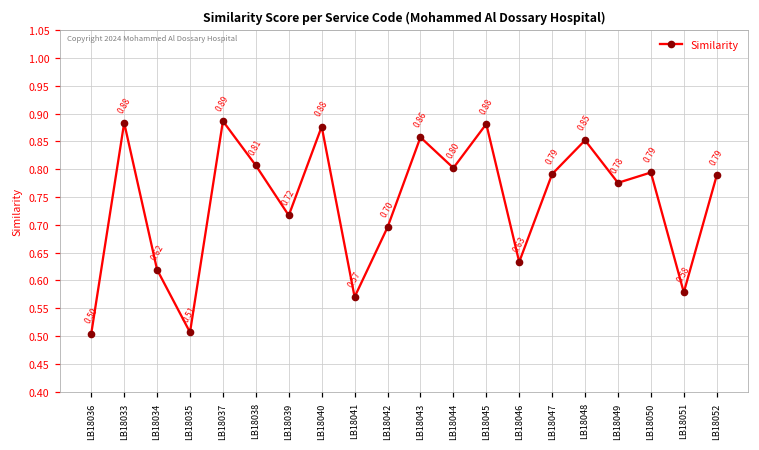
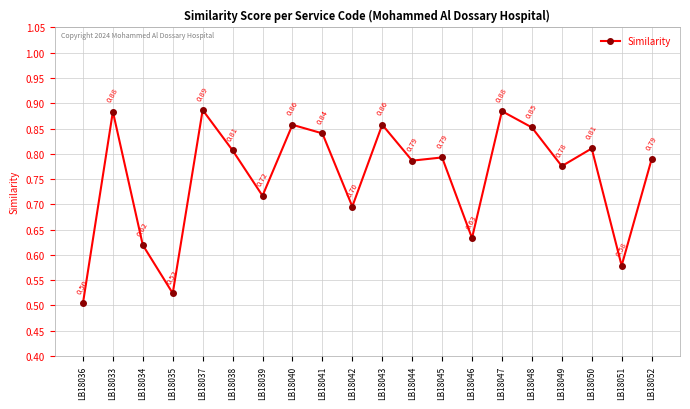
LB18035: 0.51 -> 0.52
LB18040: 0.88 -> 0.86
LB18041: 0.57 -> 0.84
LB18044: 0.80 -> 0.79
LB18045: 0.88 -> 0.79
LB18047: 0.79 -> 0.88
LB18050: 0.79 -> 0.81
